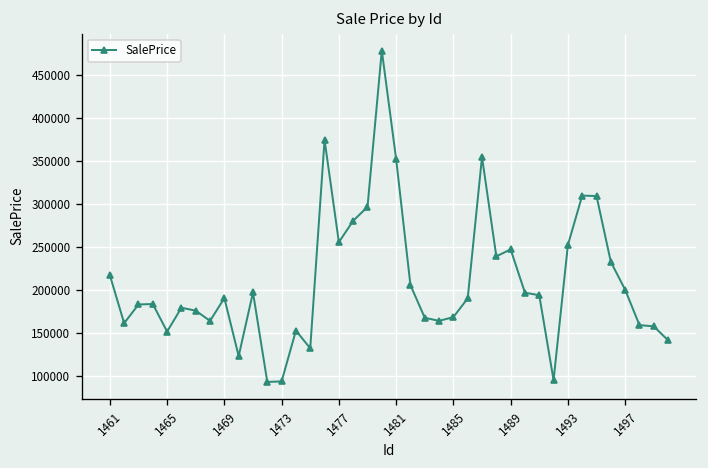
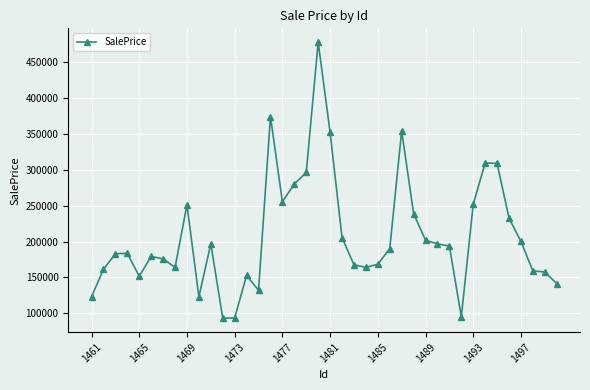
1461: 220000 -> 120000
1469: 190000 -> 250000
1489: 250000 -> 200000
